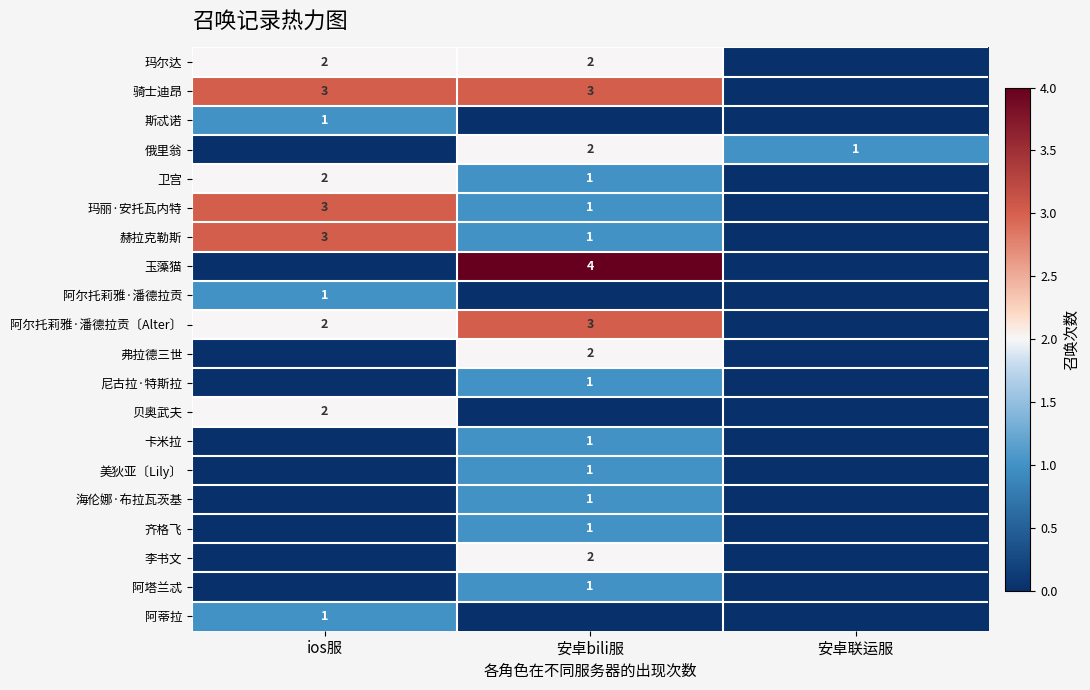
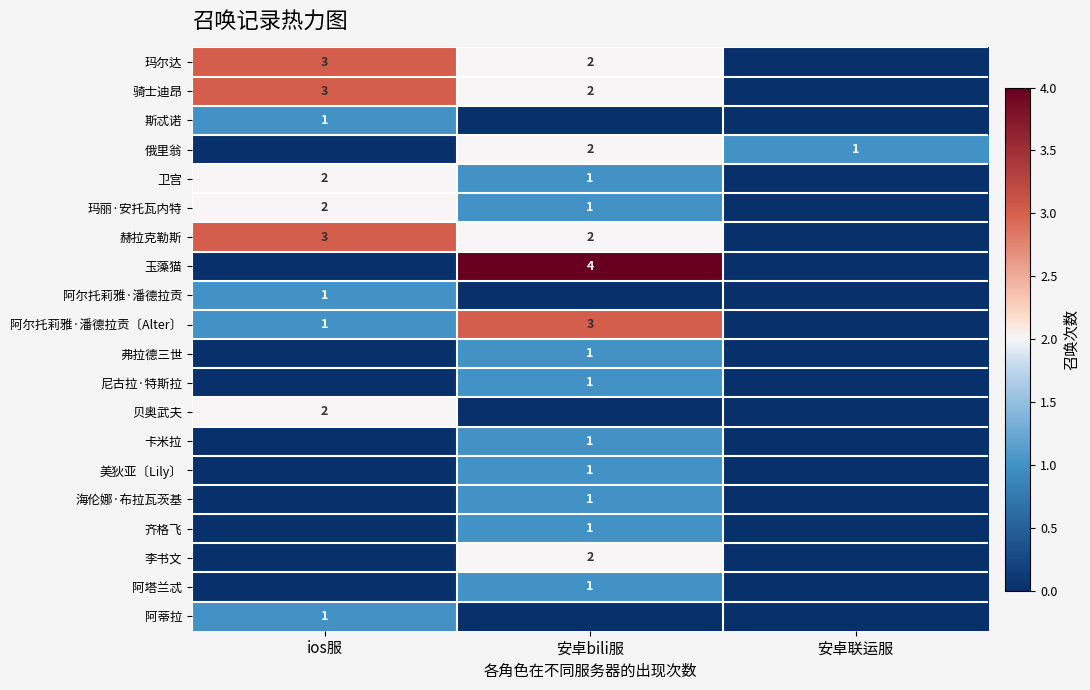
玛尔达, ios服: 2 -> 3
骑士迪昂, 安卓bili服: 3 -> 2
玛丽·安托瓦内特, ios服: 3 -> 2
赫拉克勒斯, 安卓bili服: 1 -> 2
阿尔托莉雅·潘德拉贡〔Alter〕, ios服: 2 -> 1
弗拉德三世, 安卓bili服: 2 -> 1
